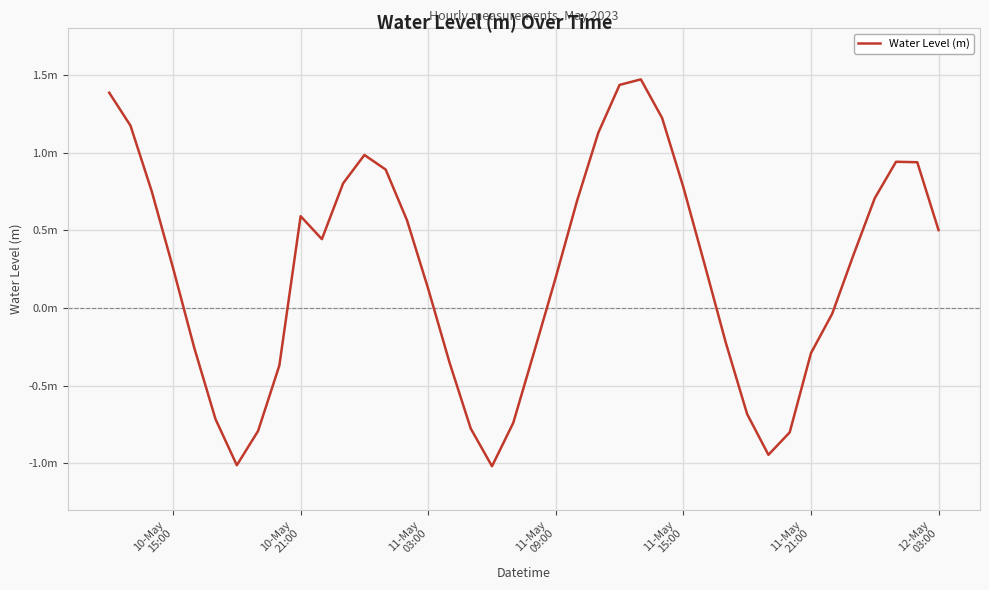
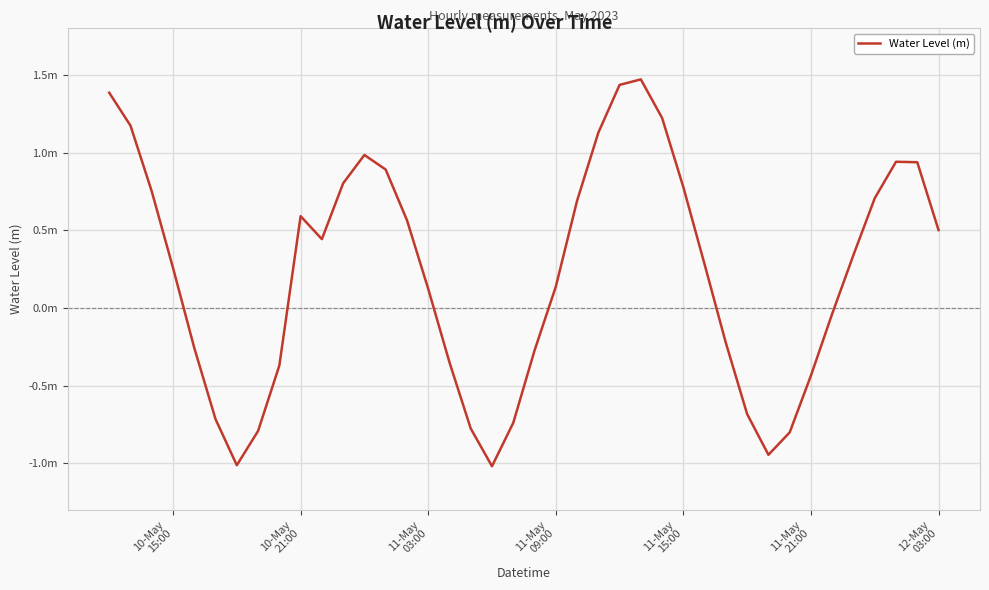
11-May 09:00: 0.20m -> 0.14m
11-May 21:00: -0.29m -> -0.43m
